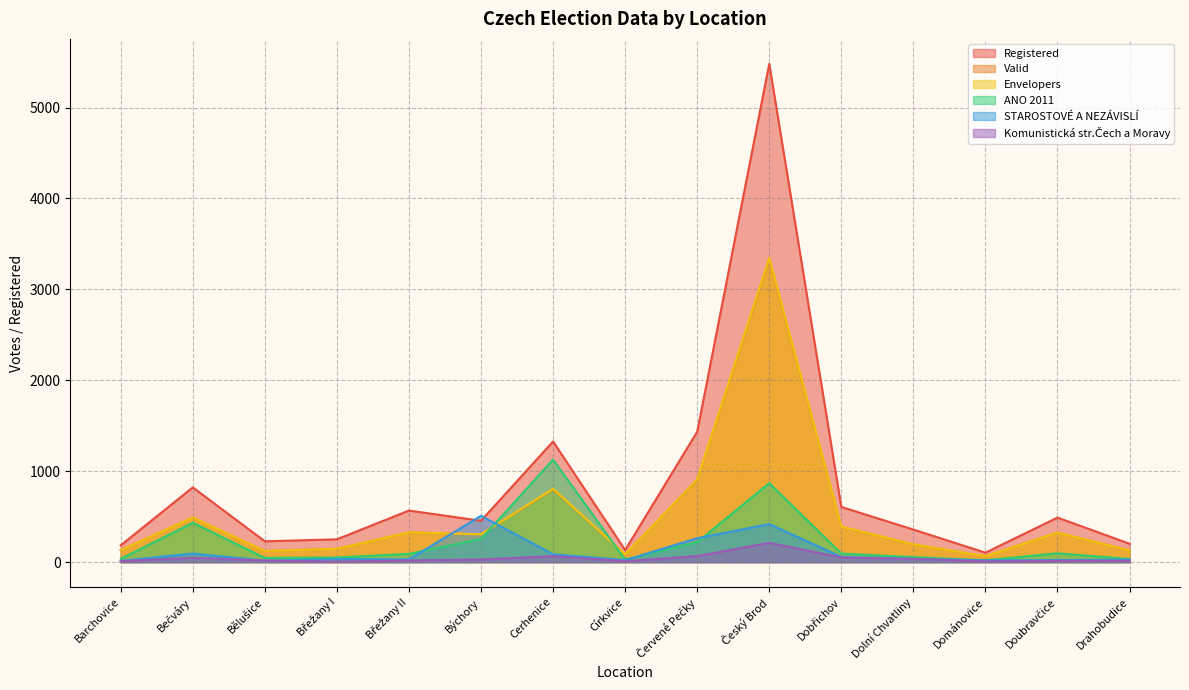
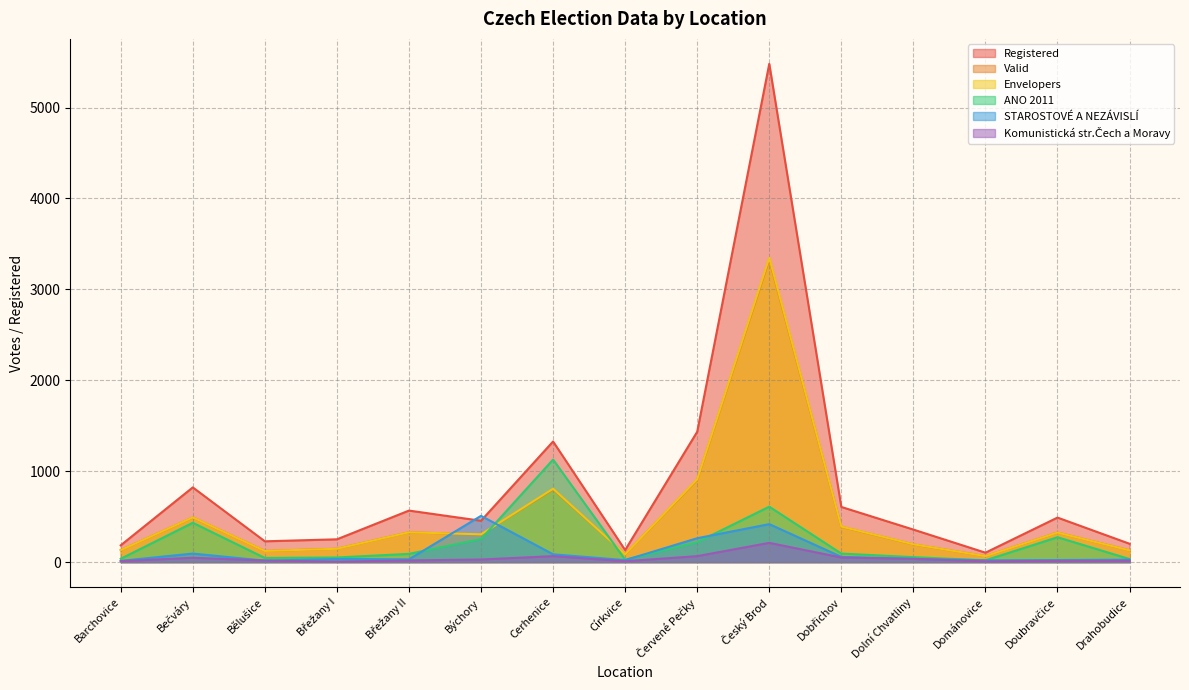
ANO 2011, Český Brod: 900 -> 600
ANO 2011, Doubravčice: 100 -> 300
